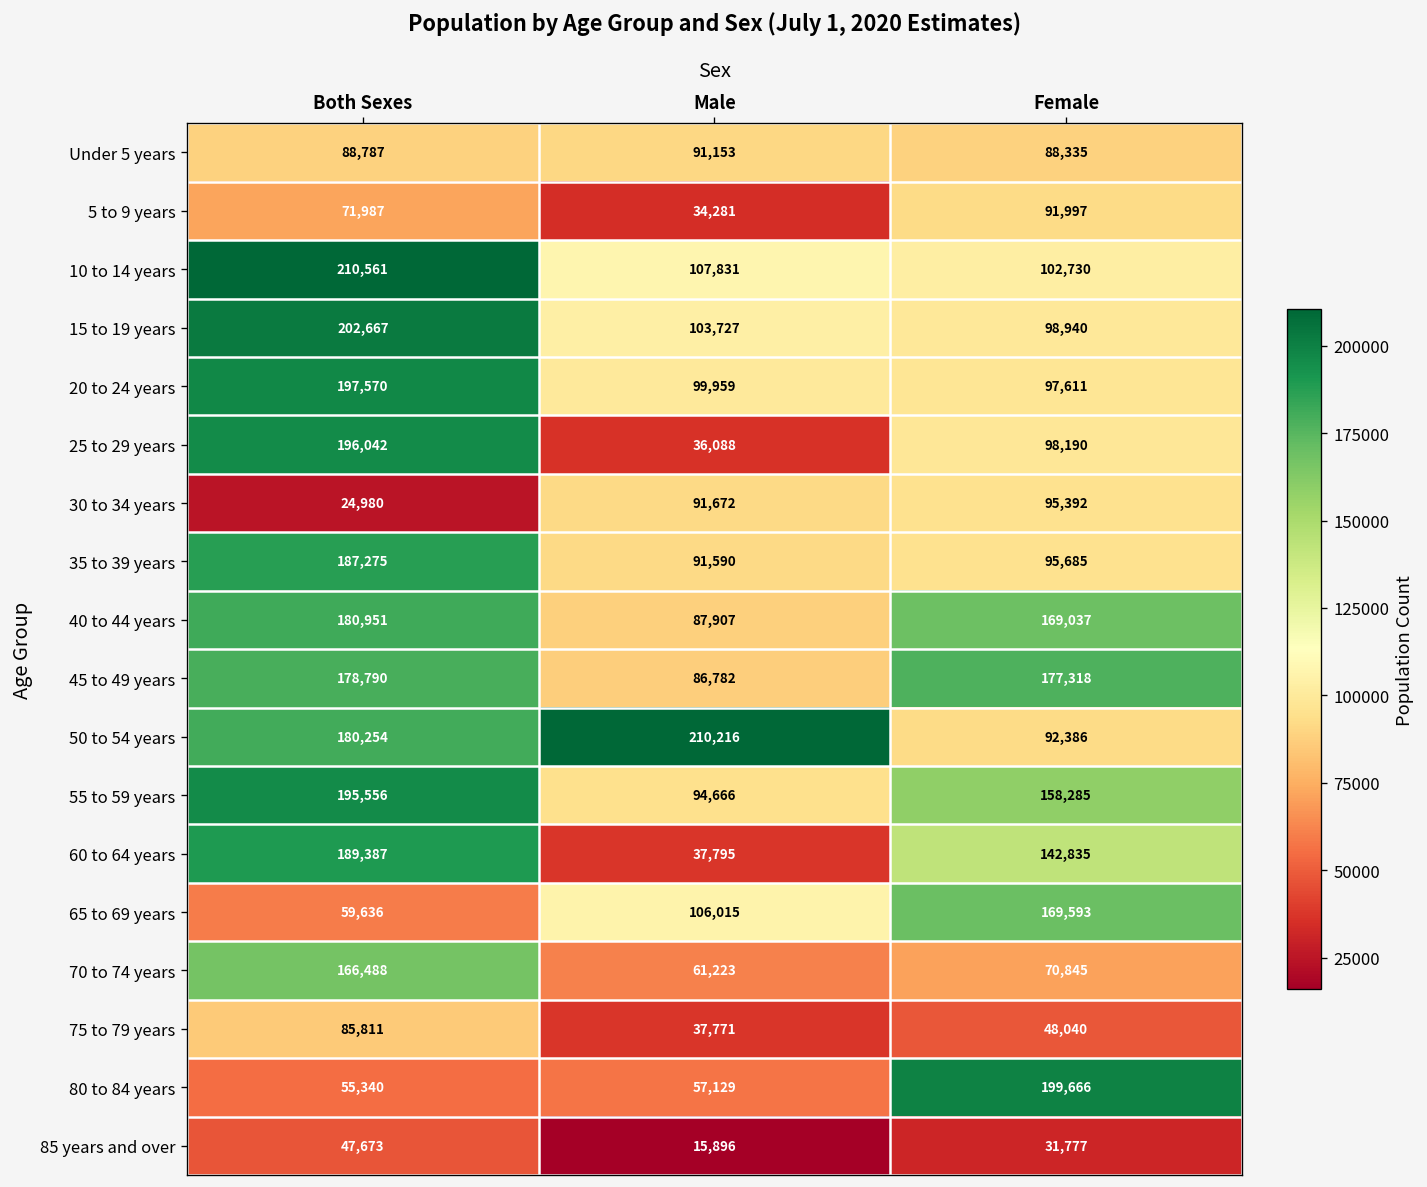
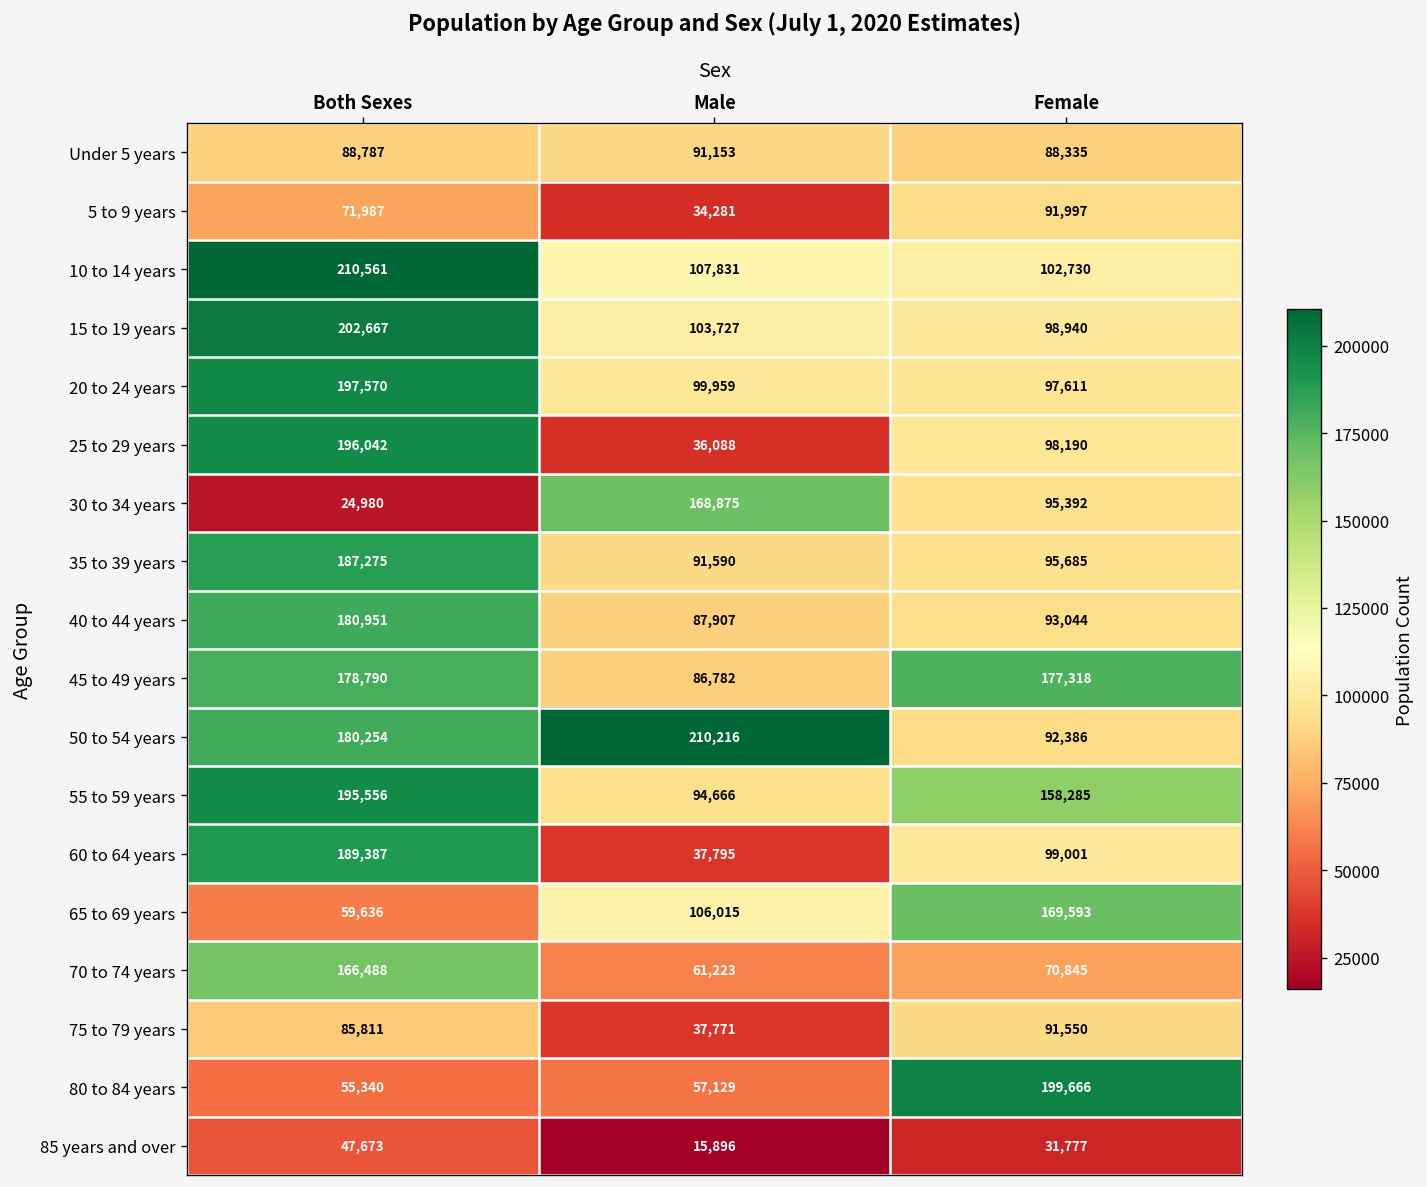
30 to 34 years, Male: 91,672 -> 168,875
40 to 44 years, Female: 169,037 -> 93,044
60 to 64 years, Female: 142,835 -> 99,001
75 to 79 years, Female: 48,040 -> 91,550
